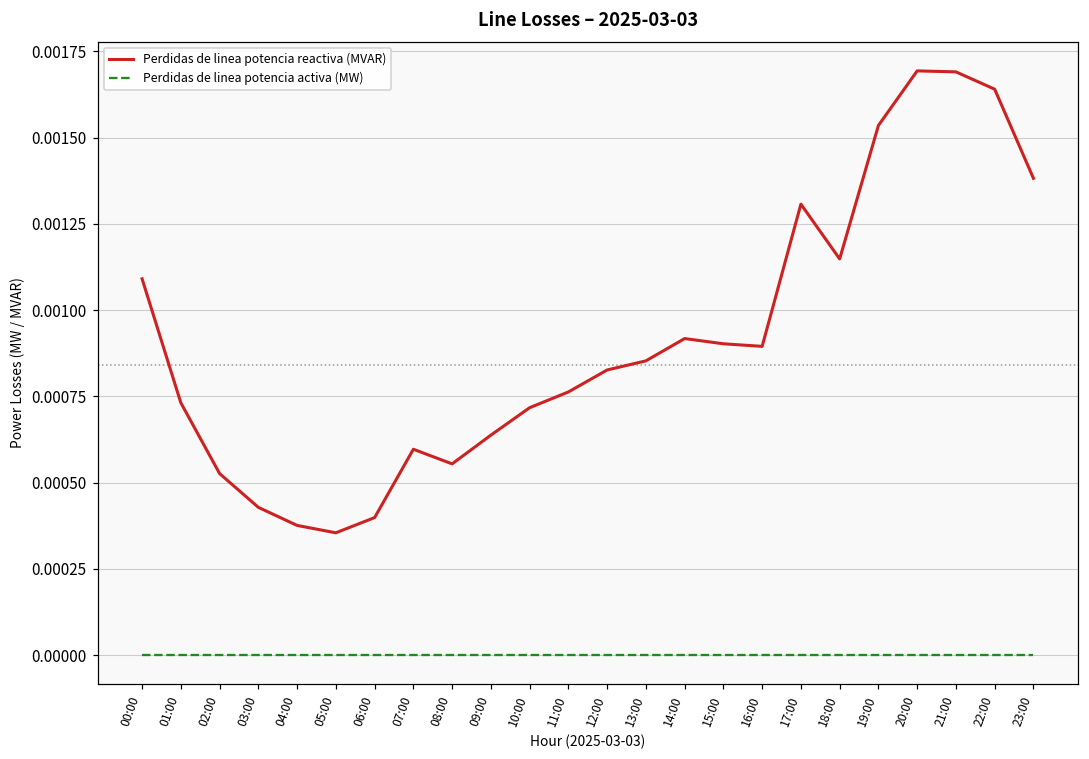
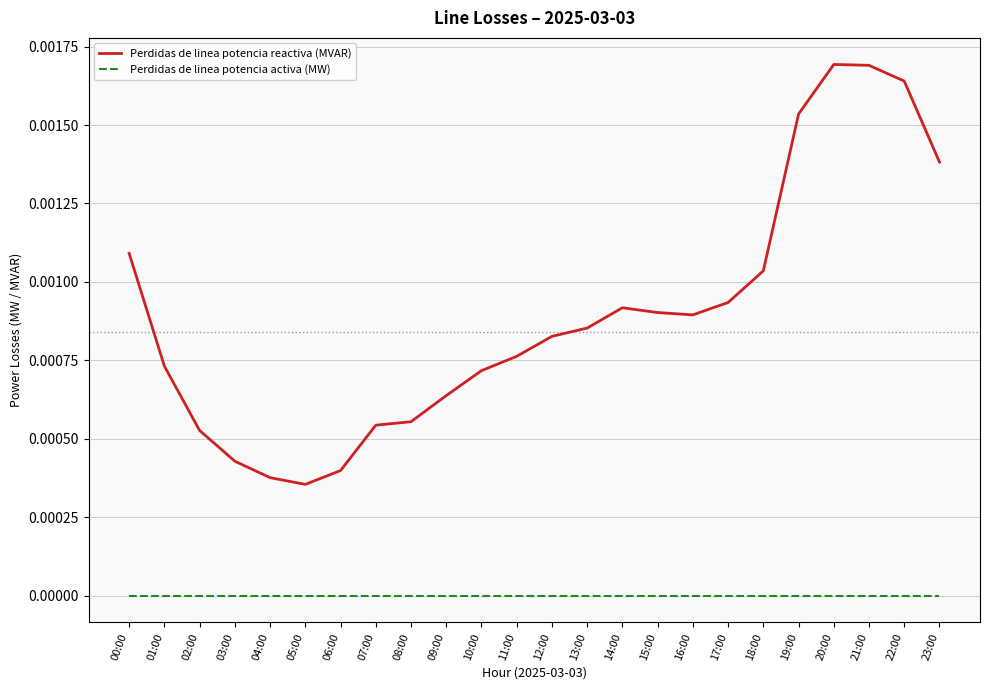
Perdidas de linea potencia reactiva (MVAR), 07:00: 0.00060 -> 0.00054
Perdidas de linea potencia reactiva (MVAR), 17:00: 0.00131 -> 0.00093
Perdidas de linea potencia reactiva (MVAR), 18:00: 0.00115 -> 0.00104
